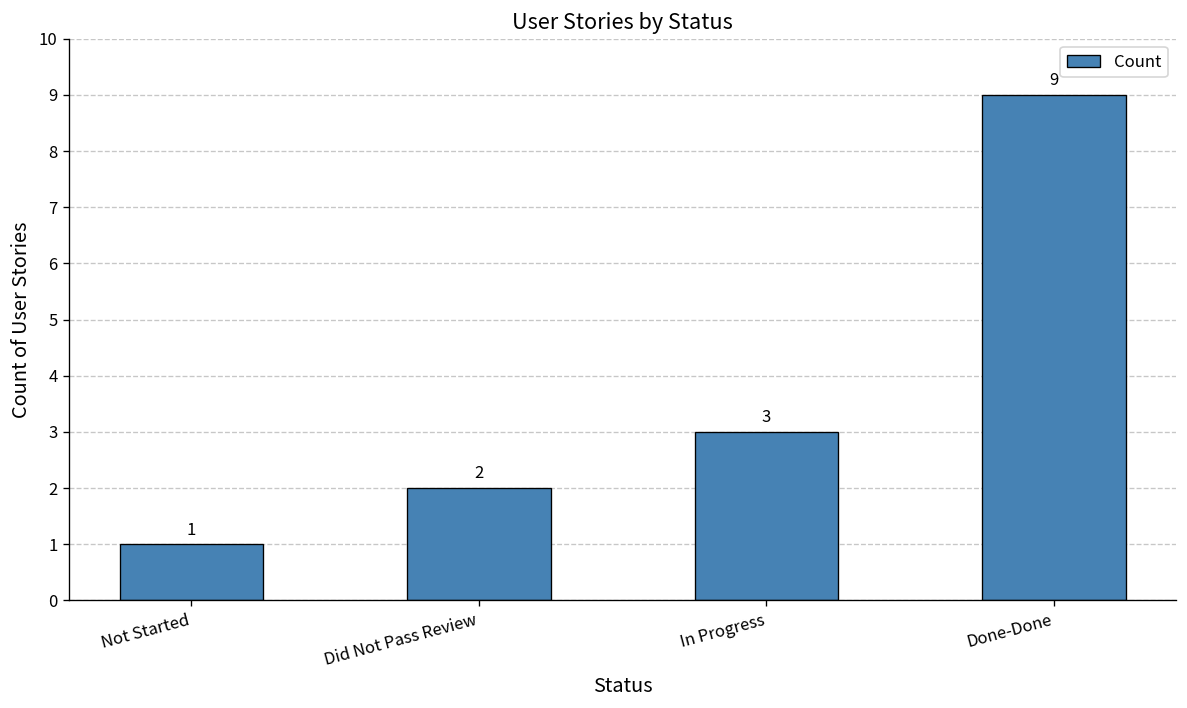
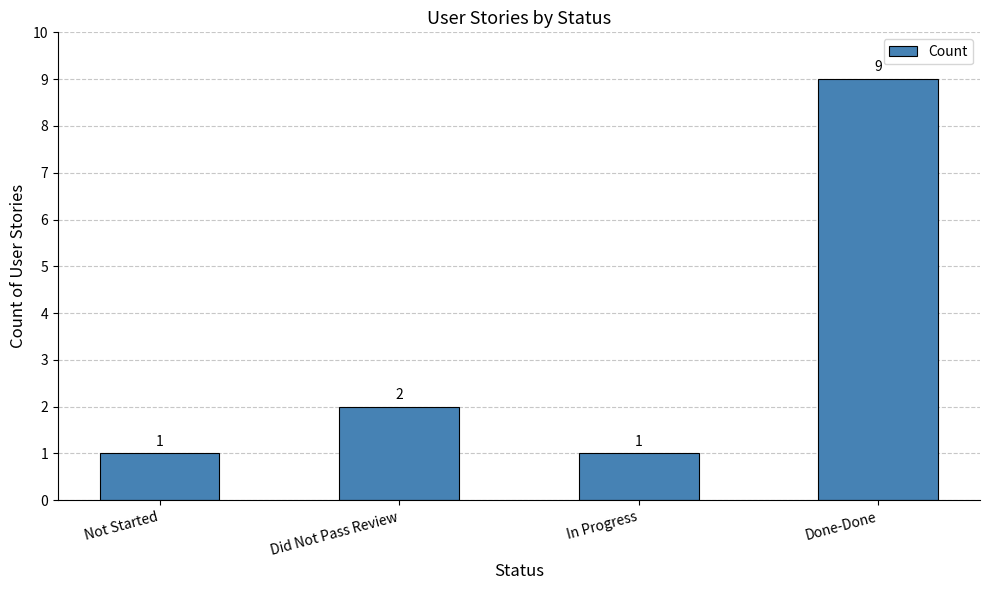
In Progress: 3 -> 1
